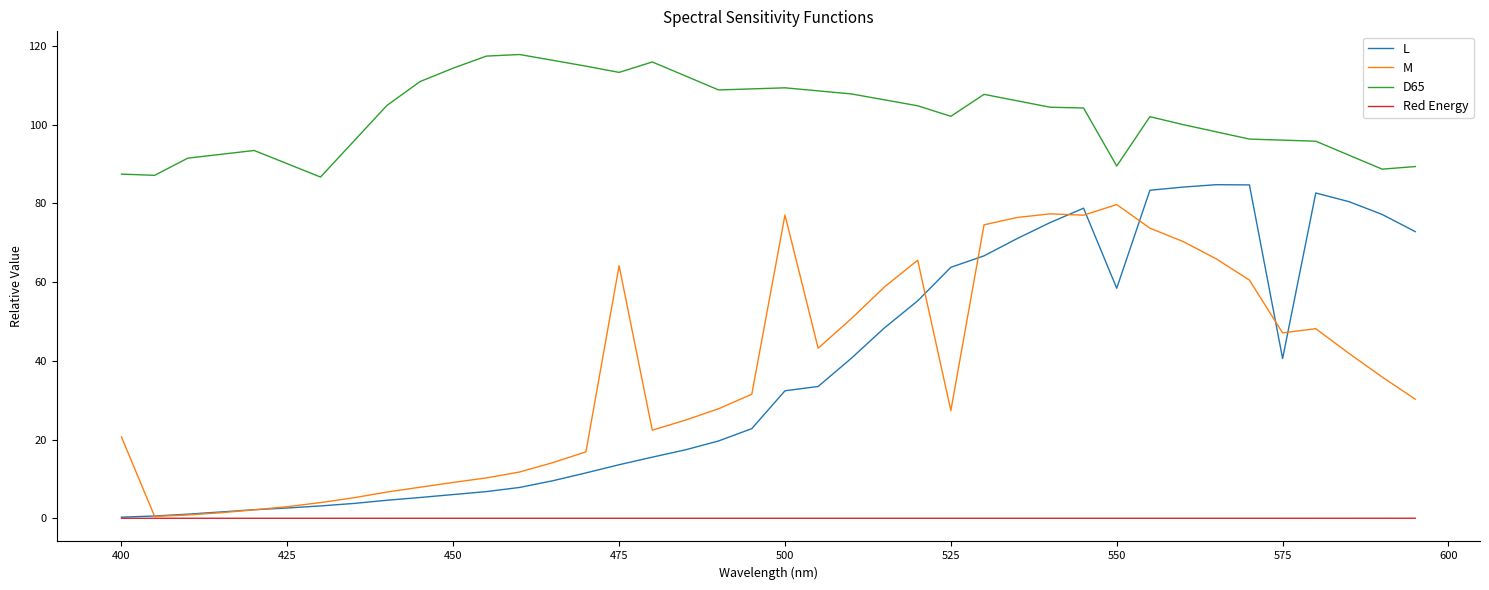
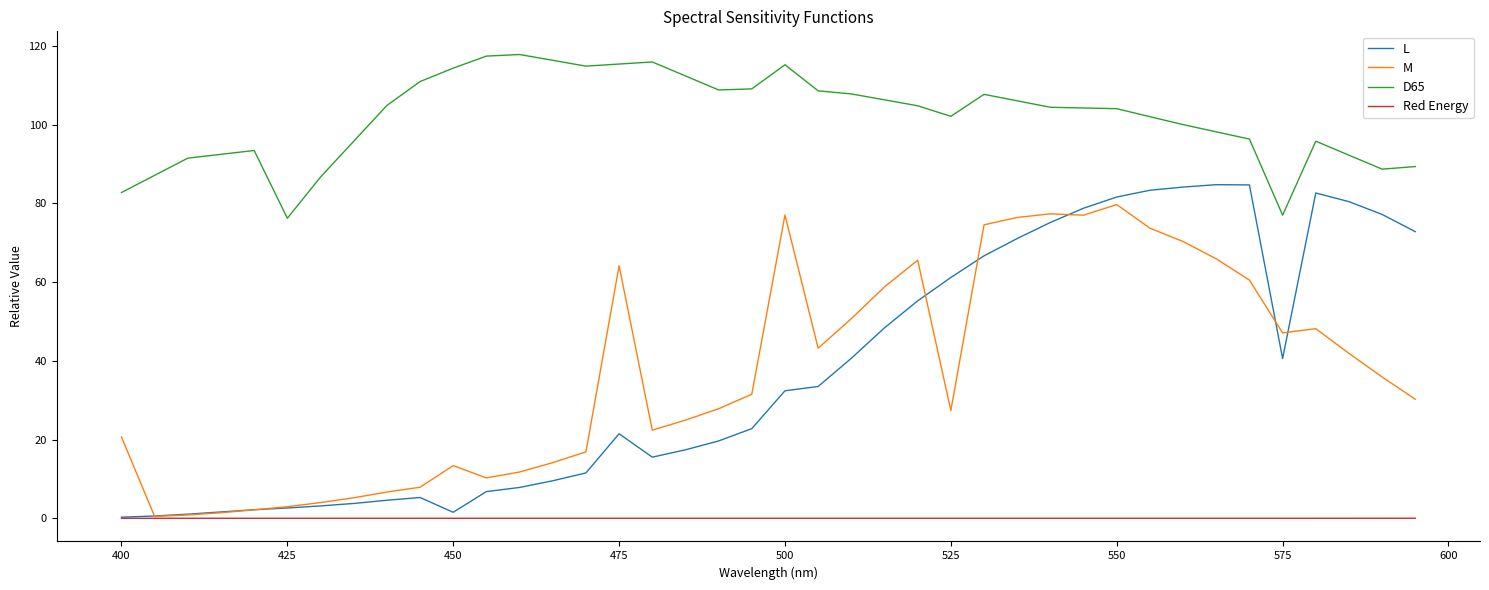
D65, 400: 87 -> 83
D65, 425: 90 -> 76
L, 450: 6 -> 2
M, 450: 9 -> 13
L, 475: 14 -> 21
D65, 475: 113 -> 115
D65, 500: 109 -> 115
L, 525: 64 -> 61
L, 550: 58 -> 82
D65, 550: 89 -> 104
D65, 575: 96 -> 77
